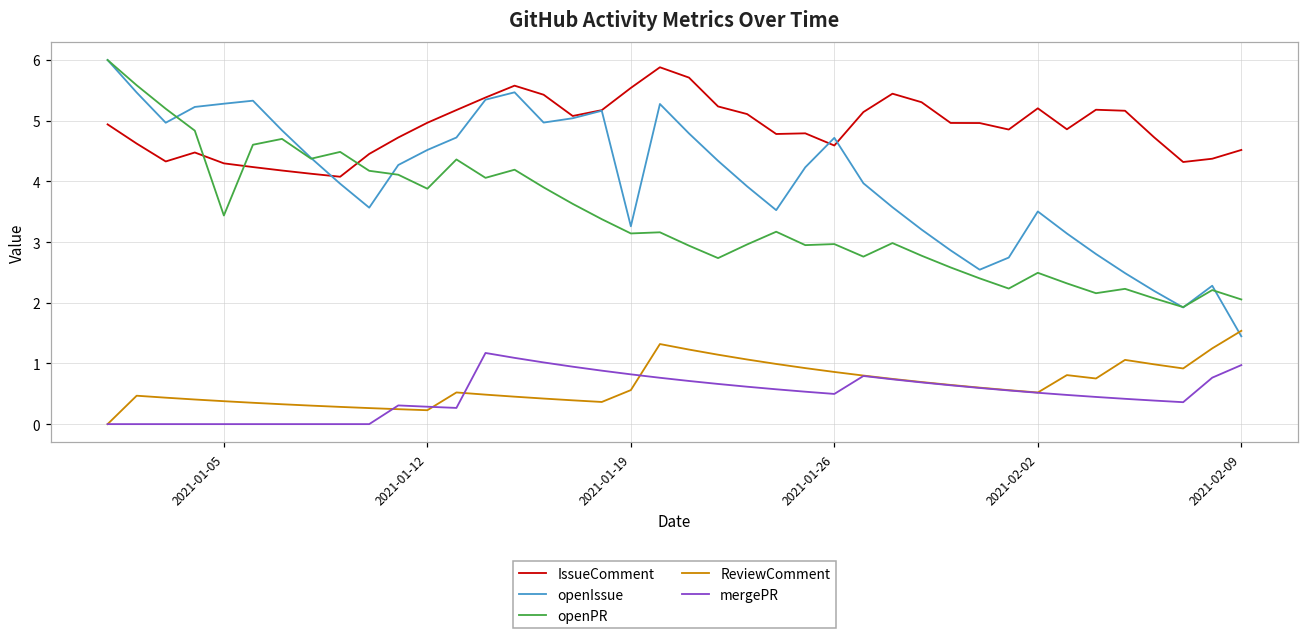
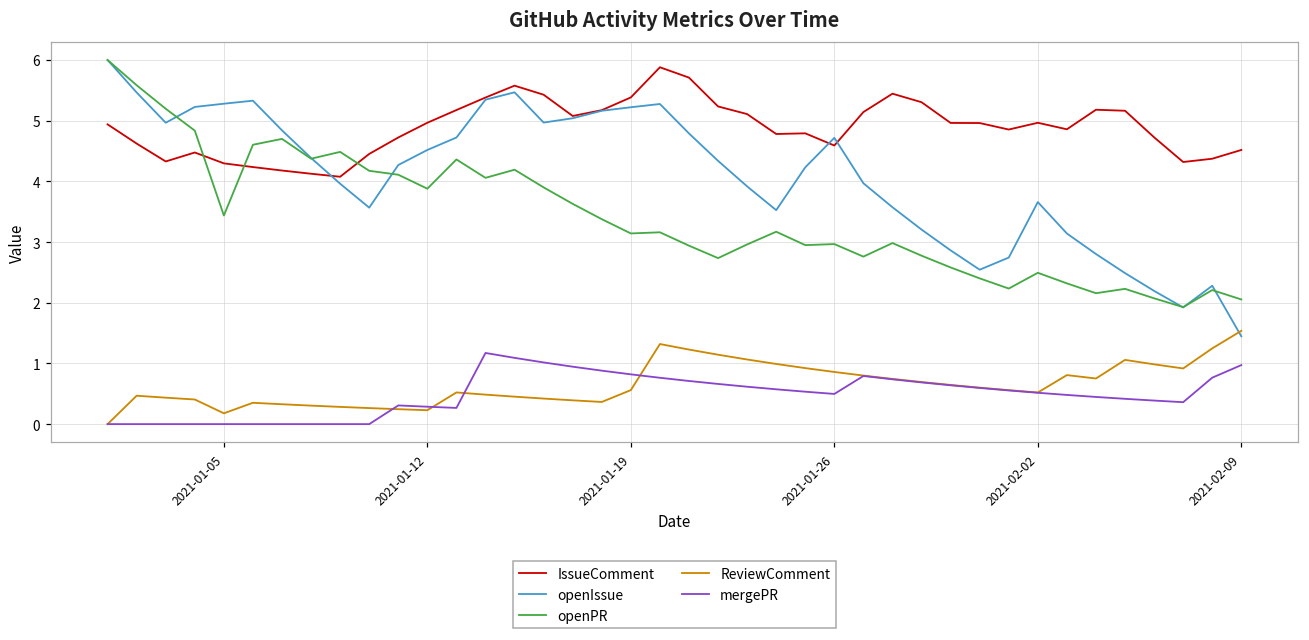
ReviewComment, 2021-01-05: 0.4 -> 0.2
IssueComment, 2021-01-19: 5.5 -> 5.4
openIssue, 2021-01-19: 3.3 -> 5.2
IssueComment, 2021-02-02: 5.2 -> 5.0
openIssue, 2021-02-02: 3.5 -> 3.7
